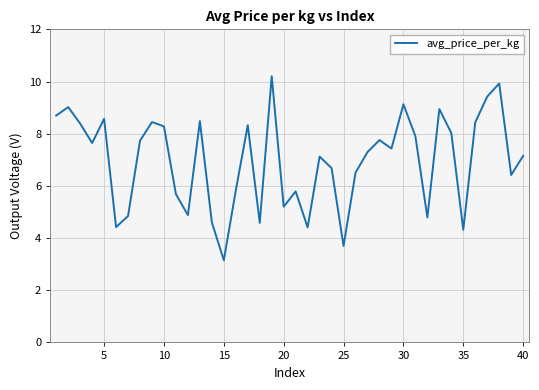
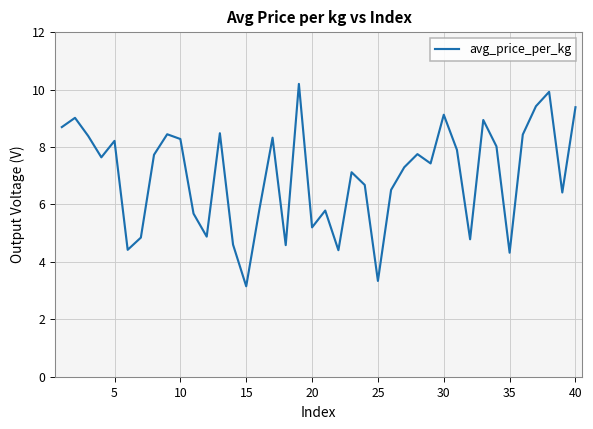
5: 8.6 -> 8.2
25: 3.7 -> 3.3
40: 7.1 -> 9.4
